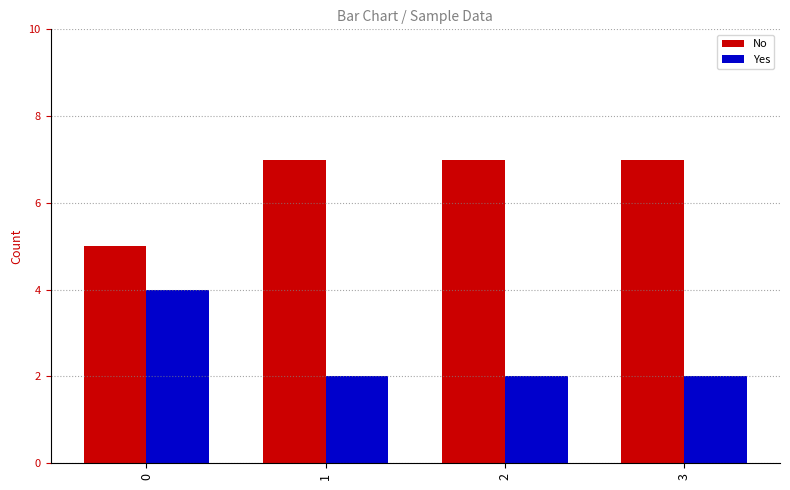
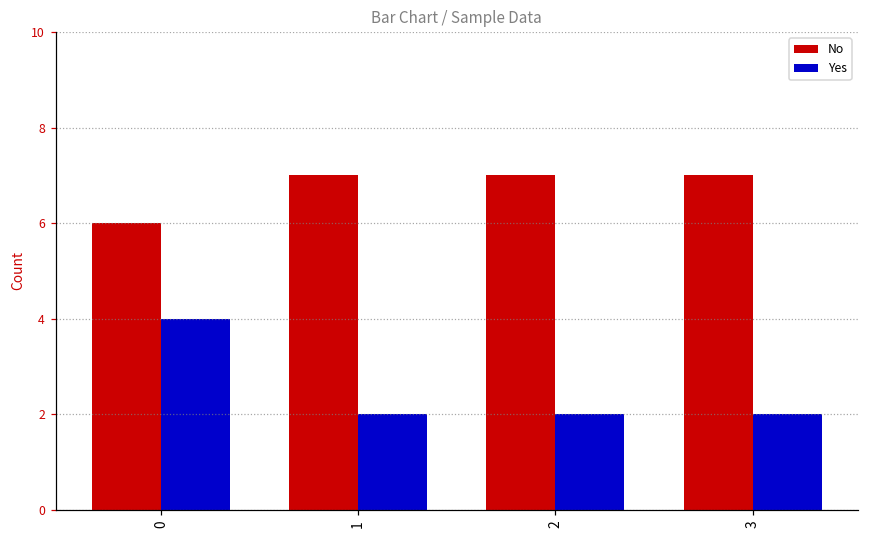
No, 0: 5 -> 6
